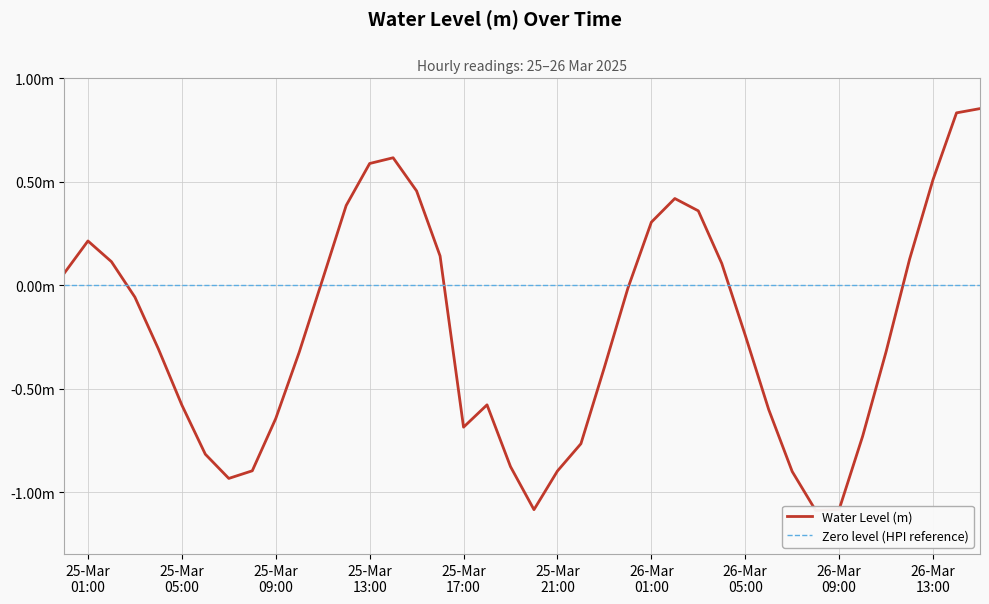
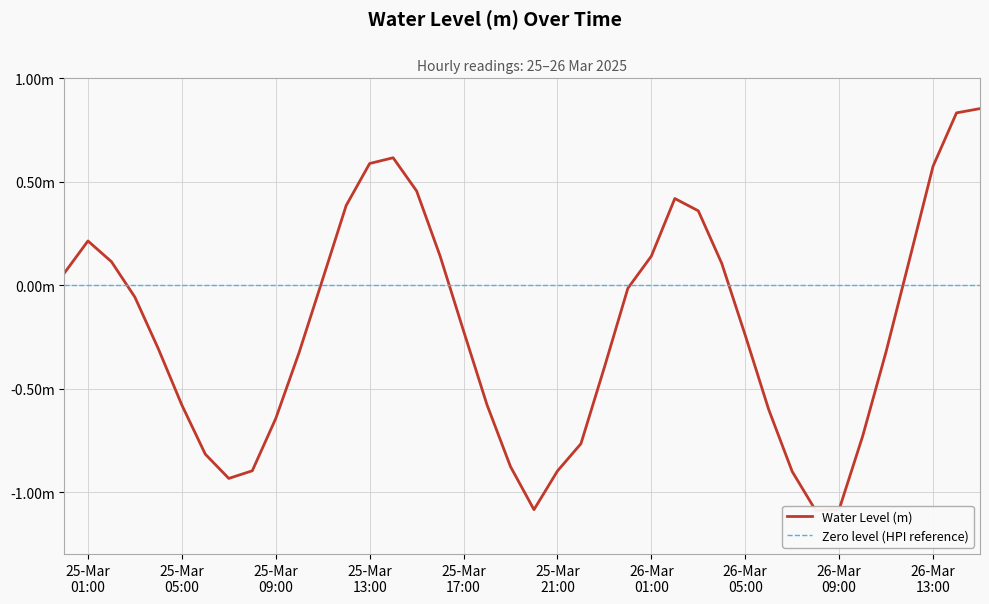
25-Mar 17:00: -0.69m -> -0.22m
26-Mar 01:00: 0.30m -> 0.14m
26-Mar 13:00: 0.51m -> 0.57m
